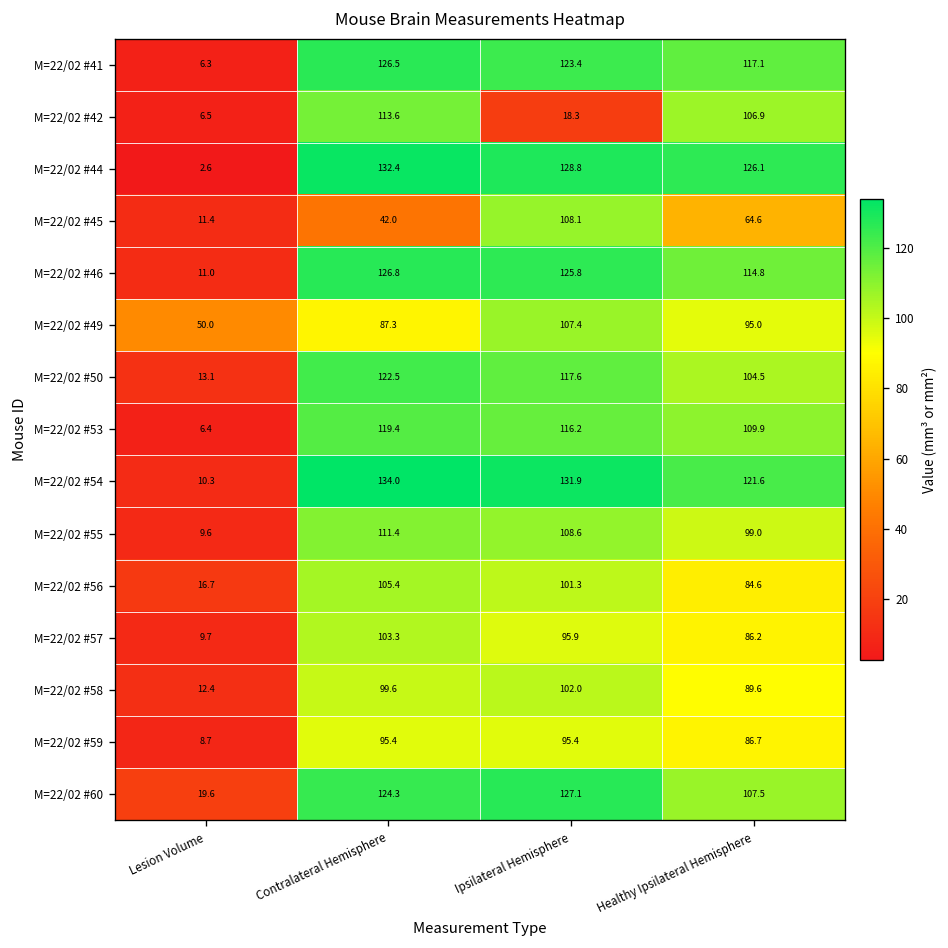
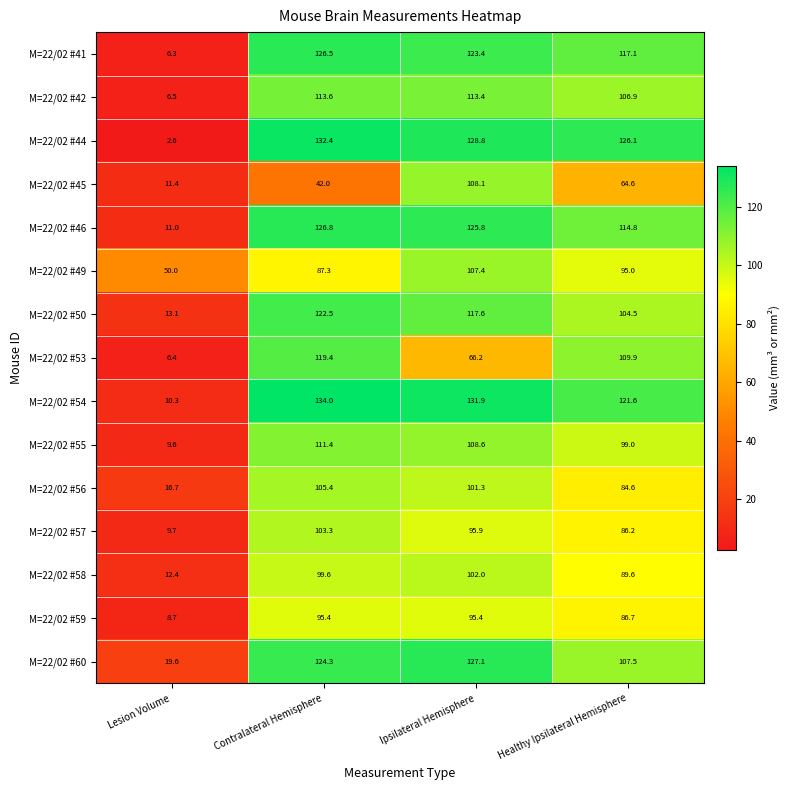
M=22/02 #42, Ipsilateral Hemisphere: 18.3 -> 113.4
M=22/02 #53, Ipsilateral Hemisphere: 116.2 -> 66.2
